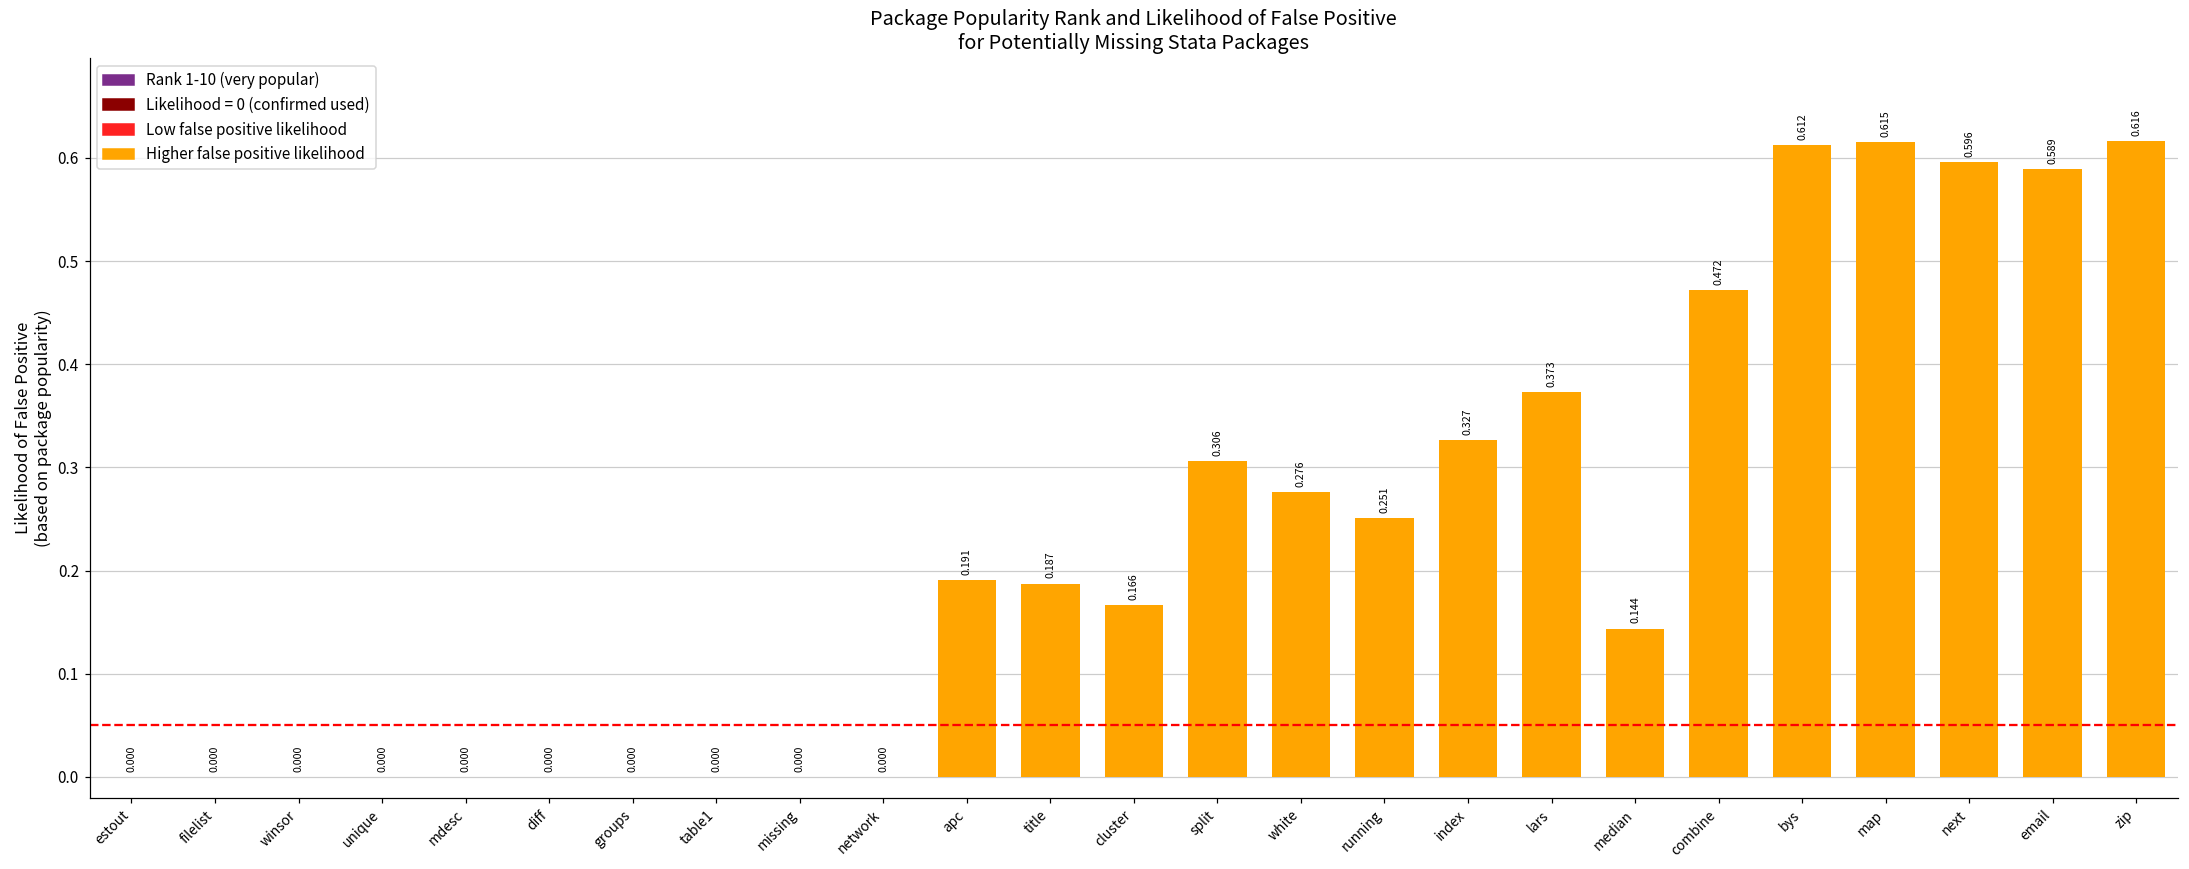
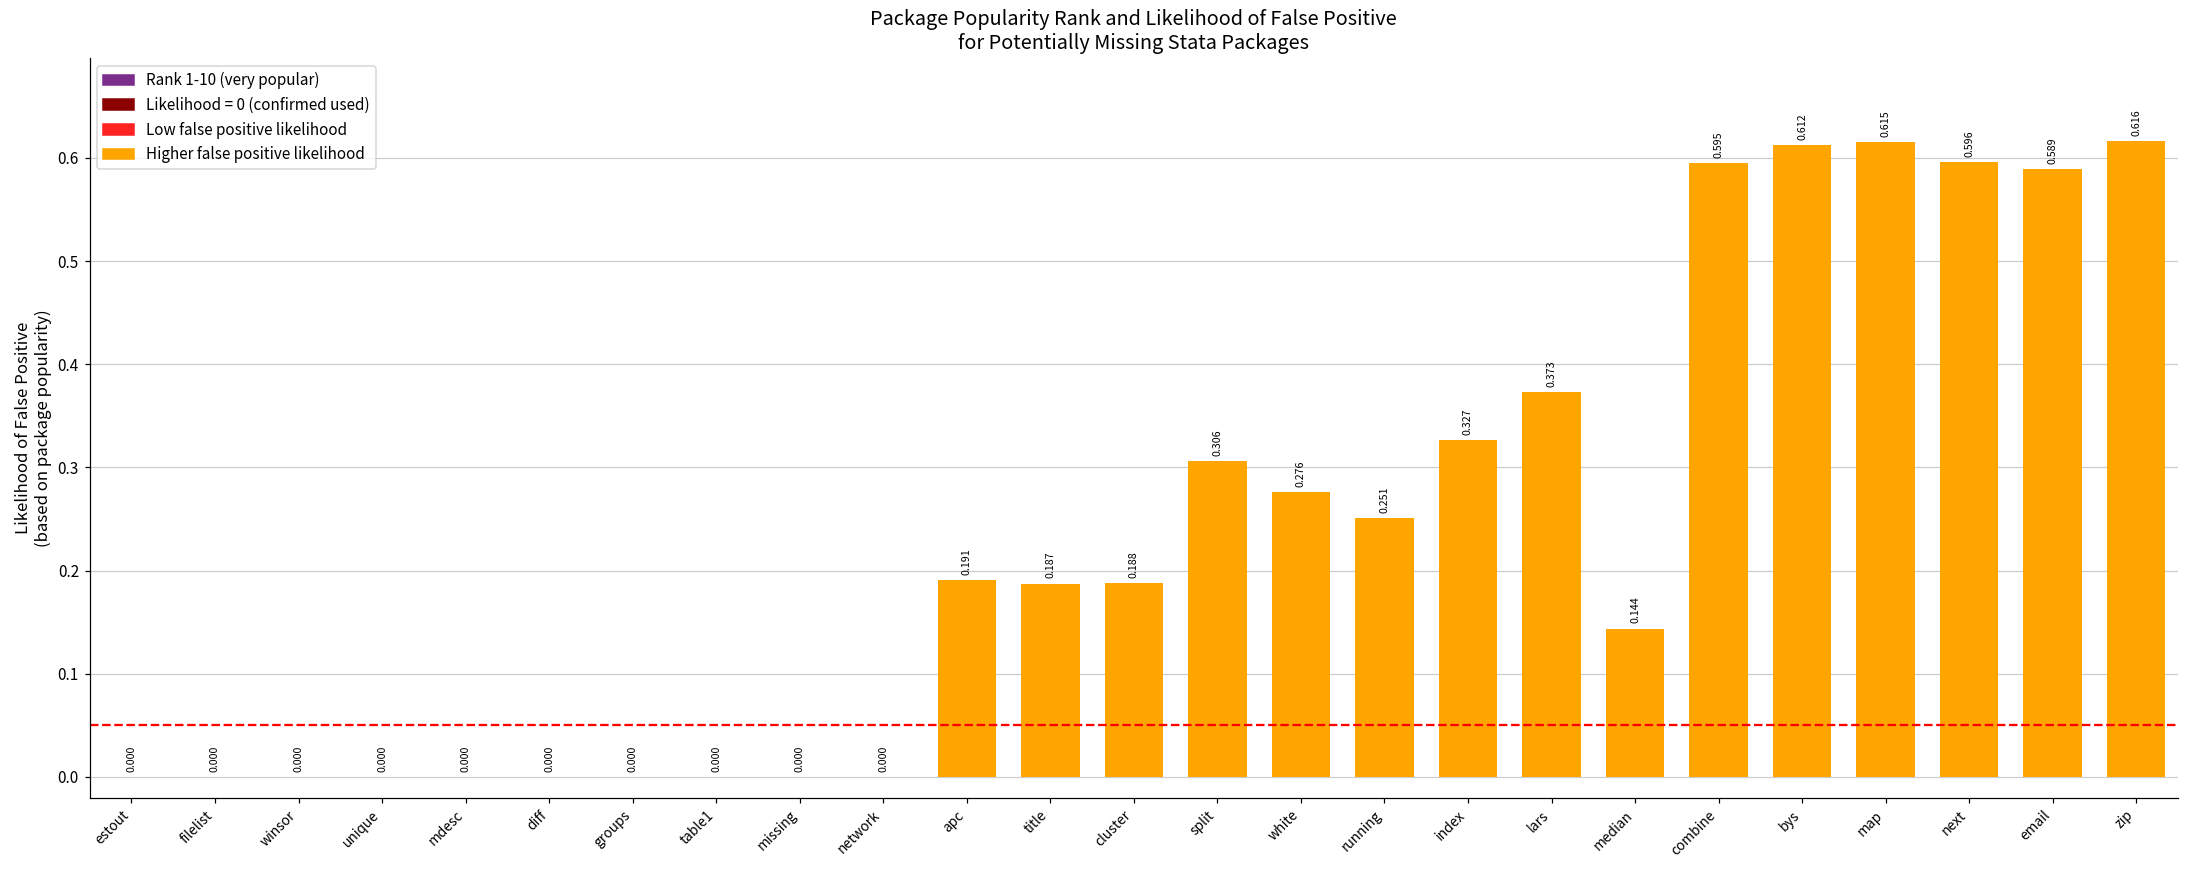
cluster: 0.166 -> 0.188
combine: 0.472 -> 0.595
